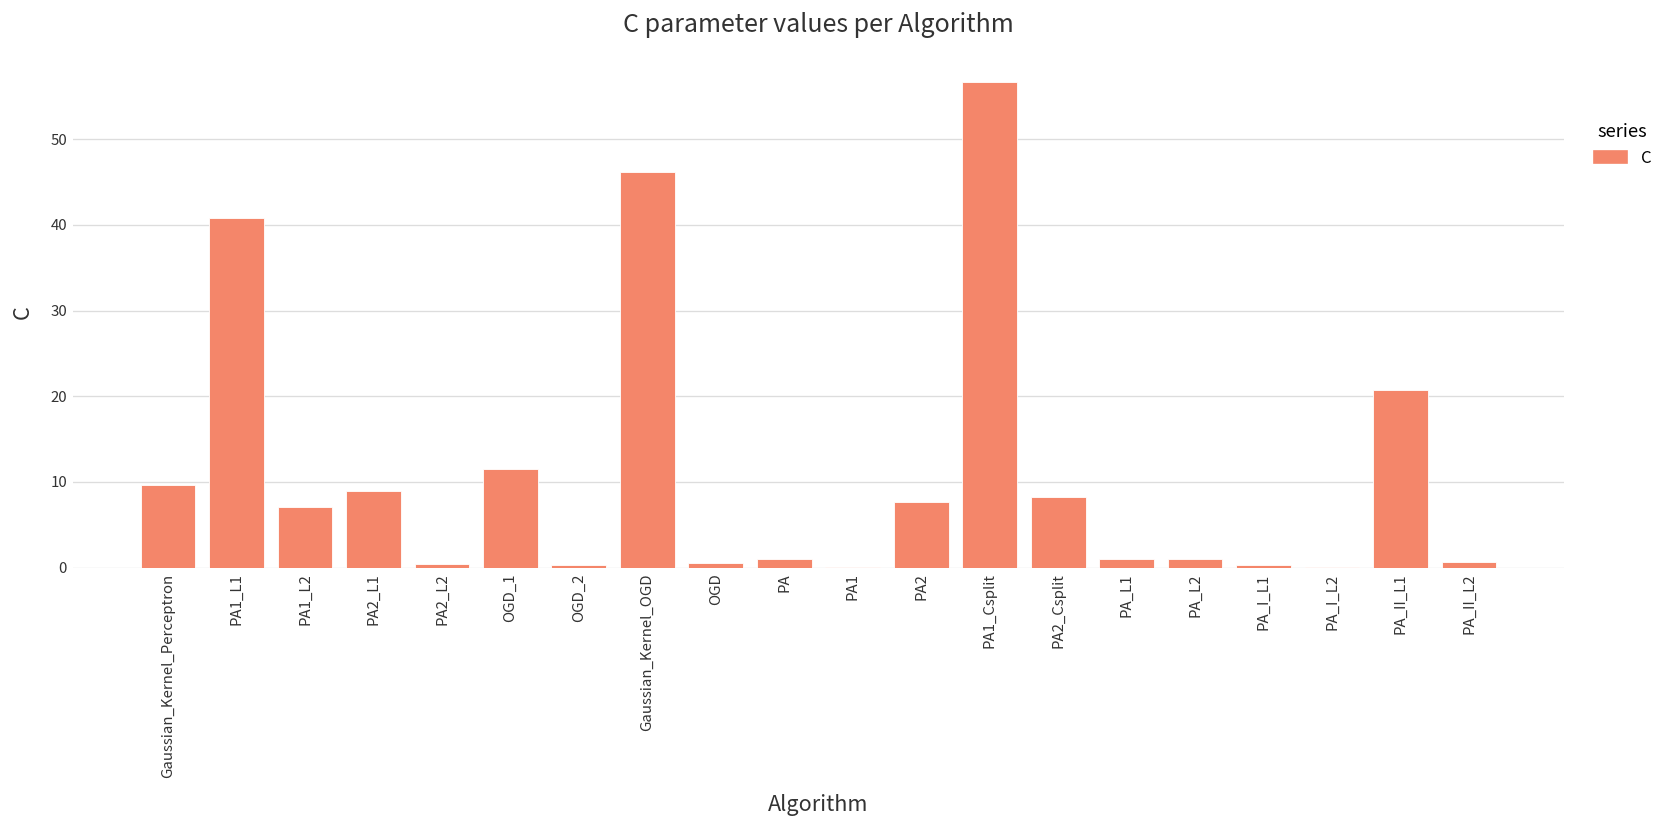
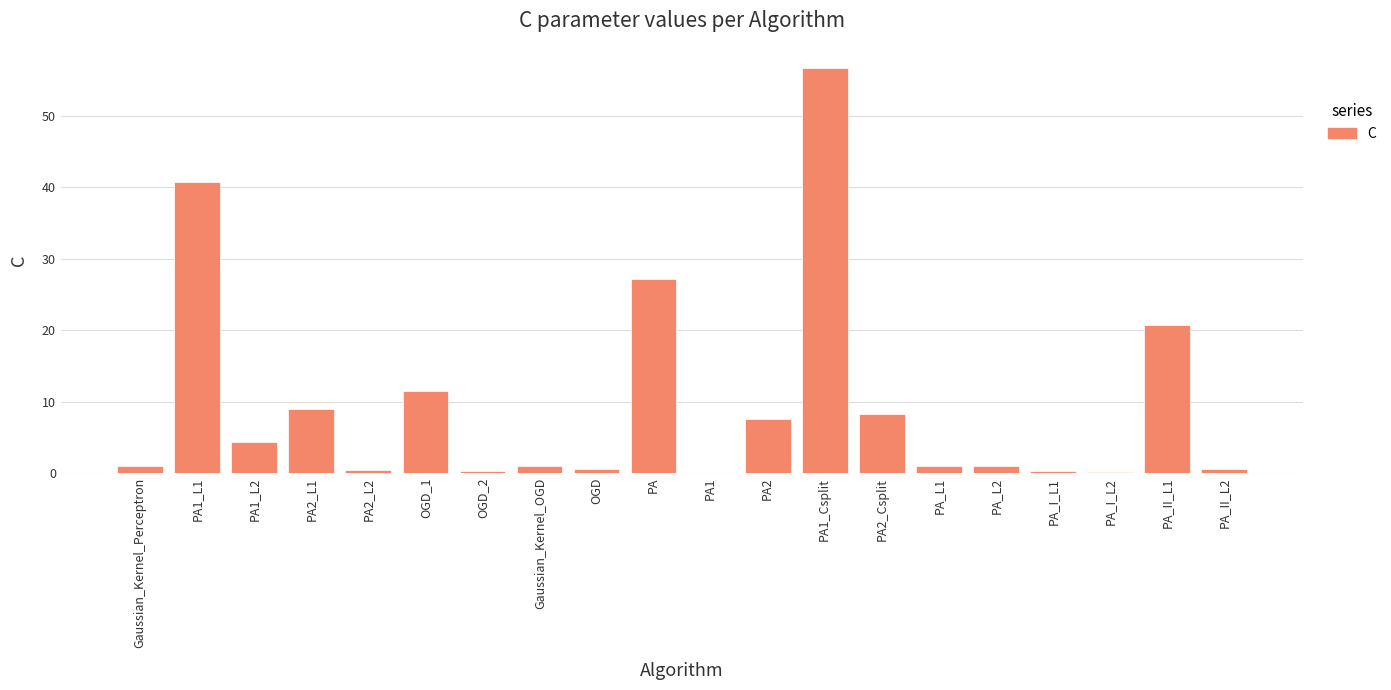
Gaussian_Kernel_Perceptron: 10 -> 1
PA1_L2: 7 -> 4
Gaussian_Kernel_OGD: 46 -> 1
PA: 1 -> 27
